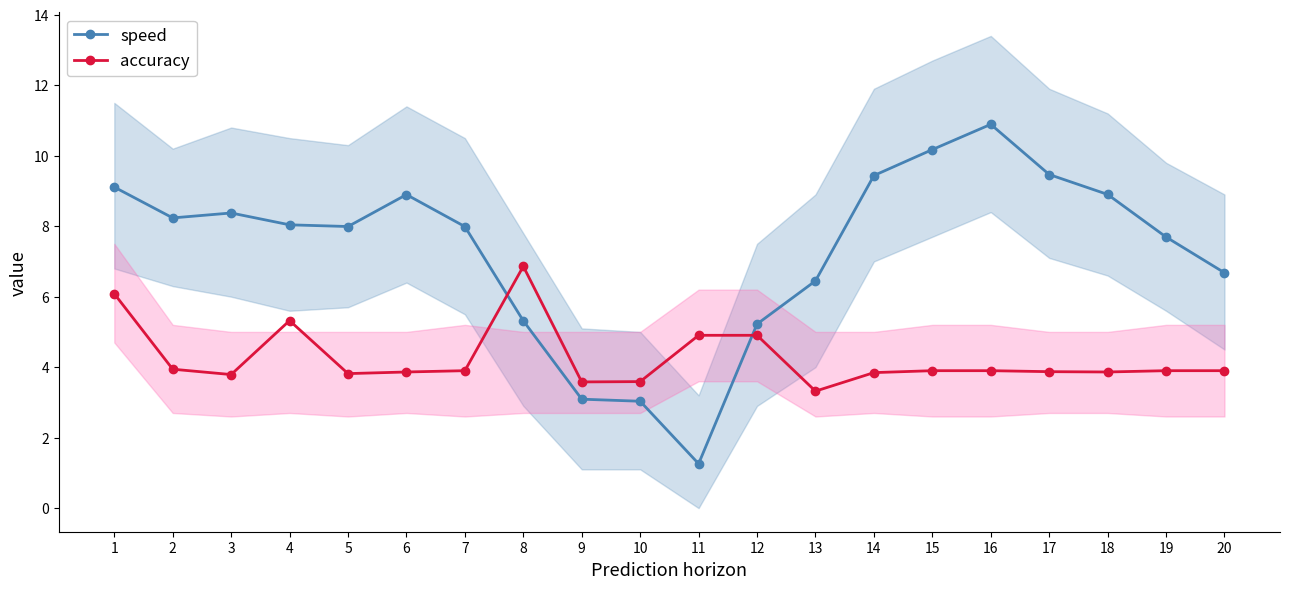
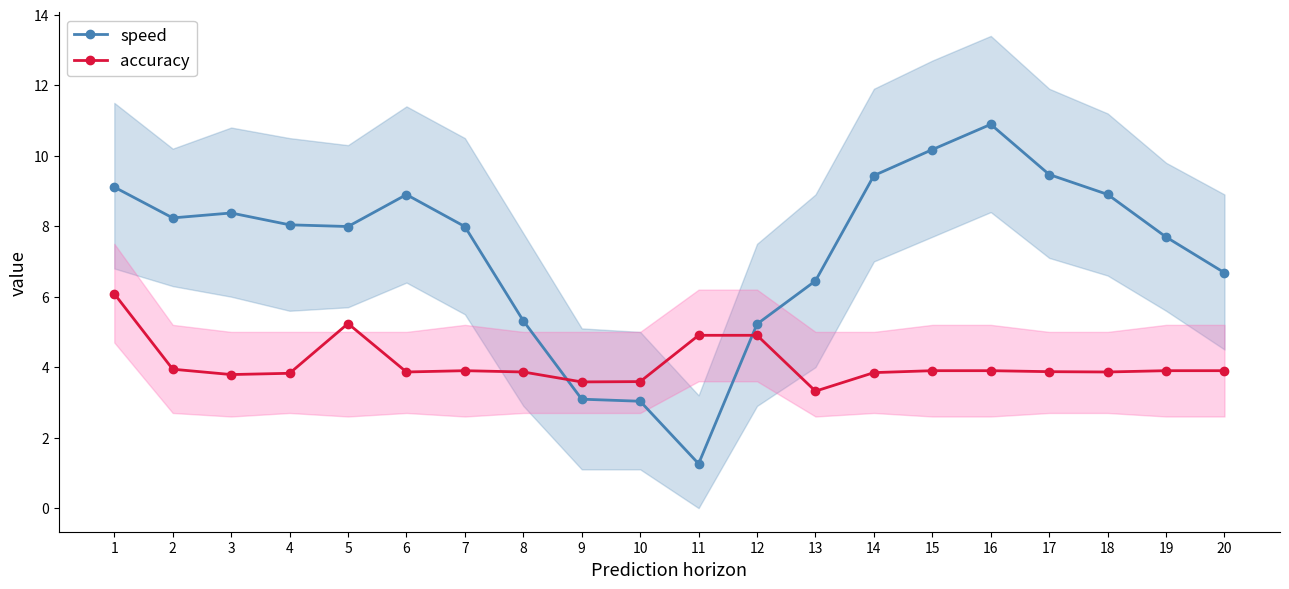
accuracy, 4: 5.3 -> 3.8
accuracy, 5: 3.8 -> 5.2
accuracy, 8: 6.9 -> 3.9
